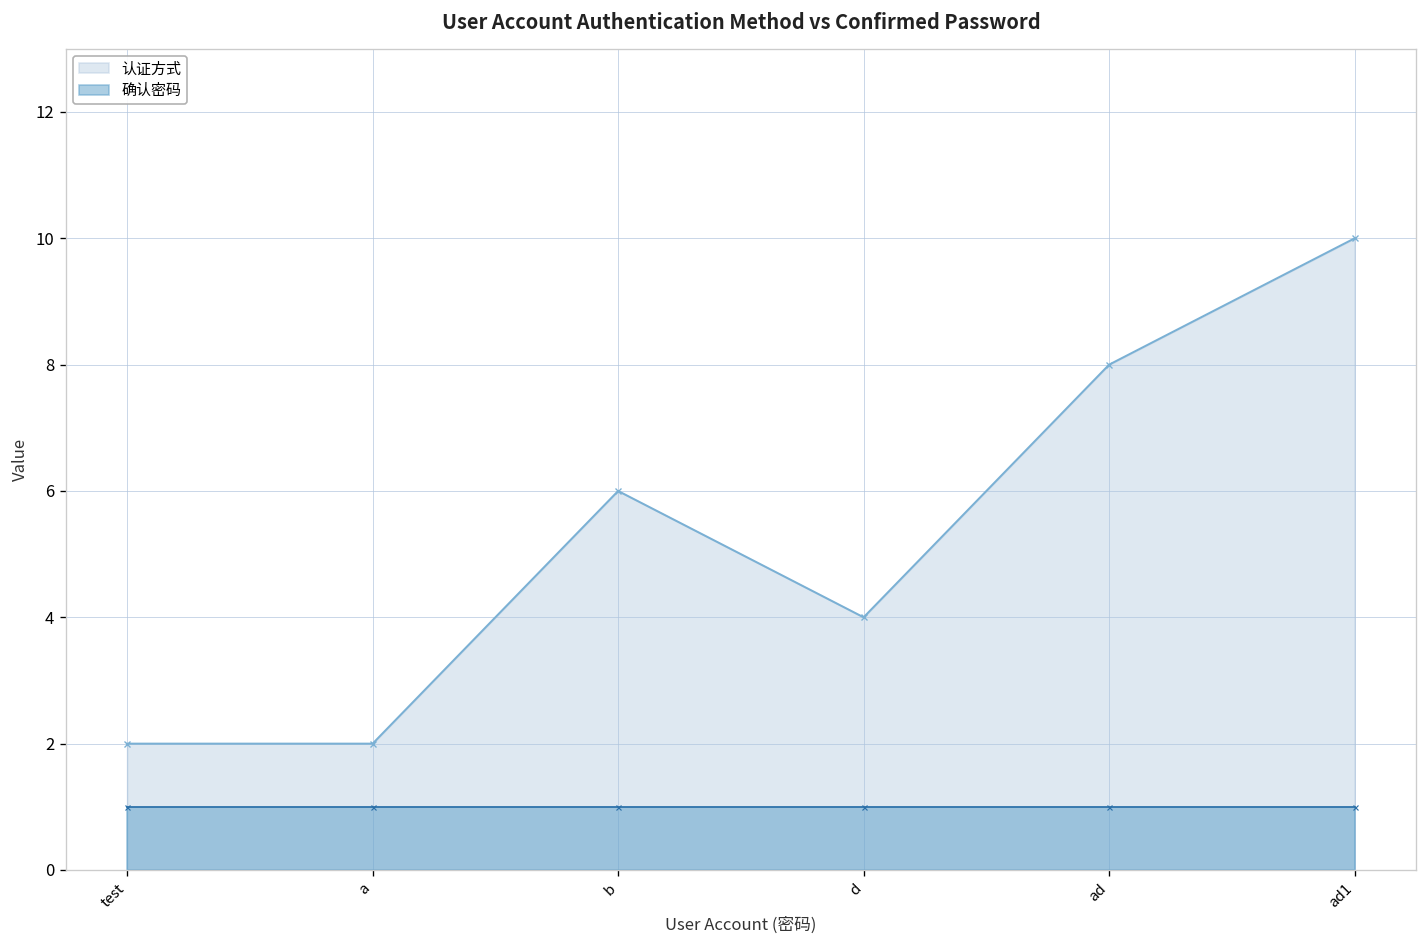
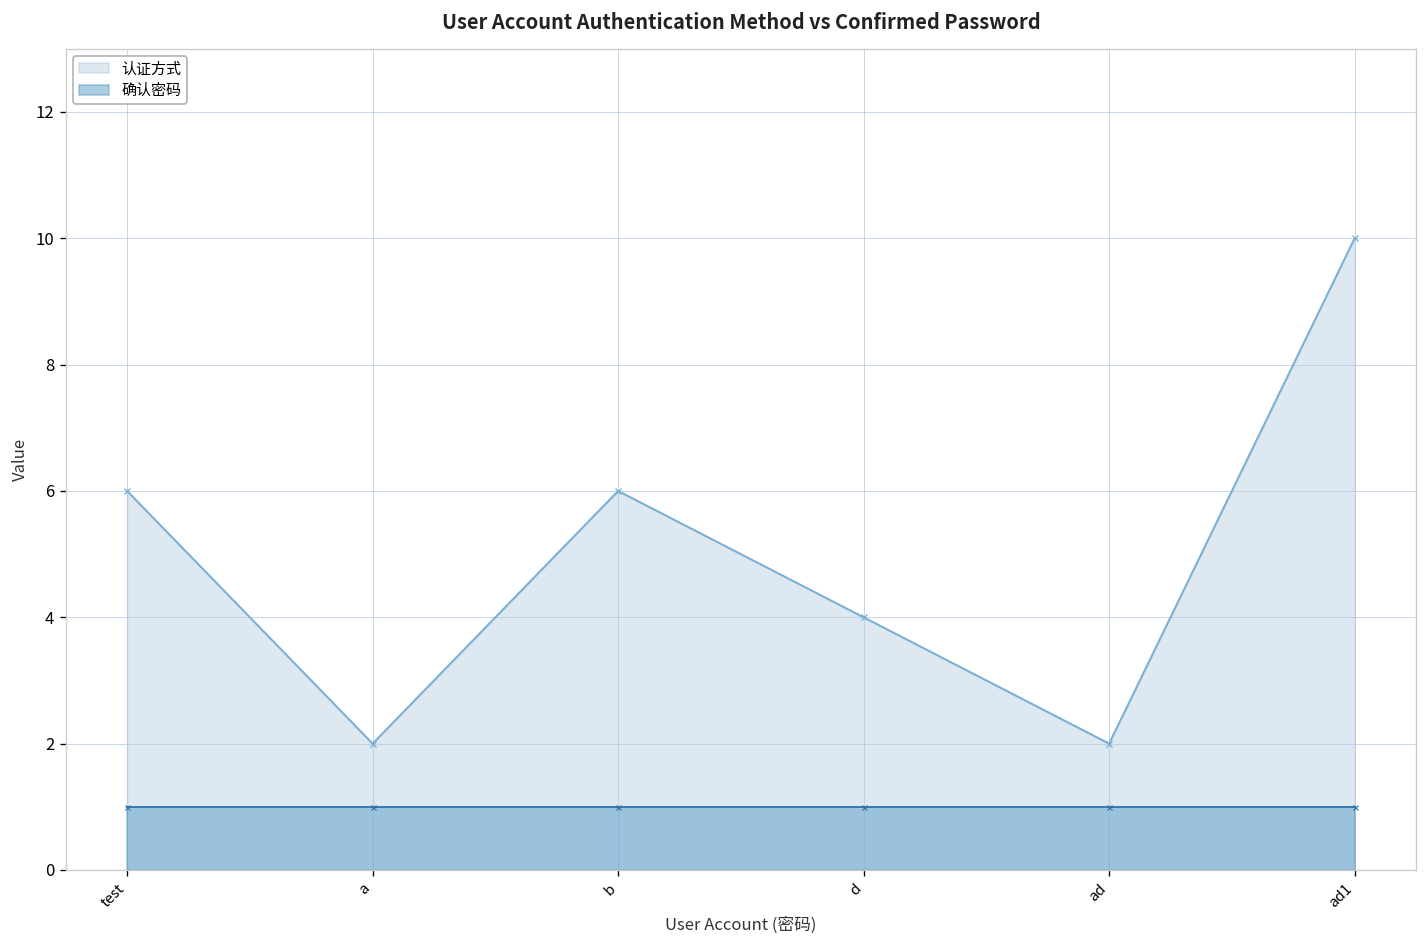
认证方式, test: 2 -> 6
认证方式, ad: 8 -> 2
